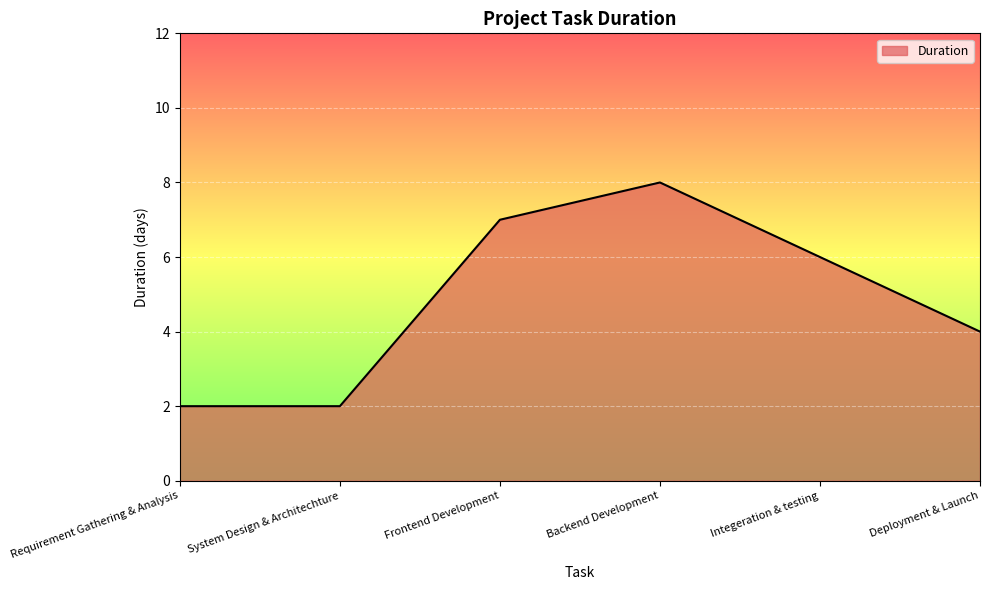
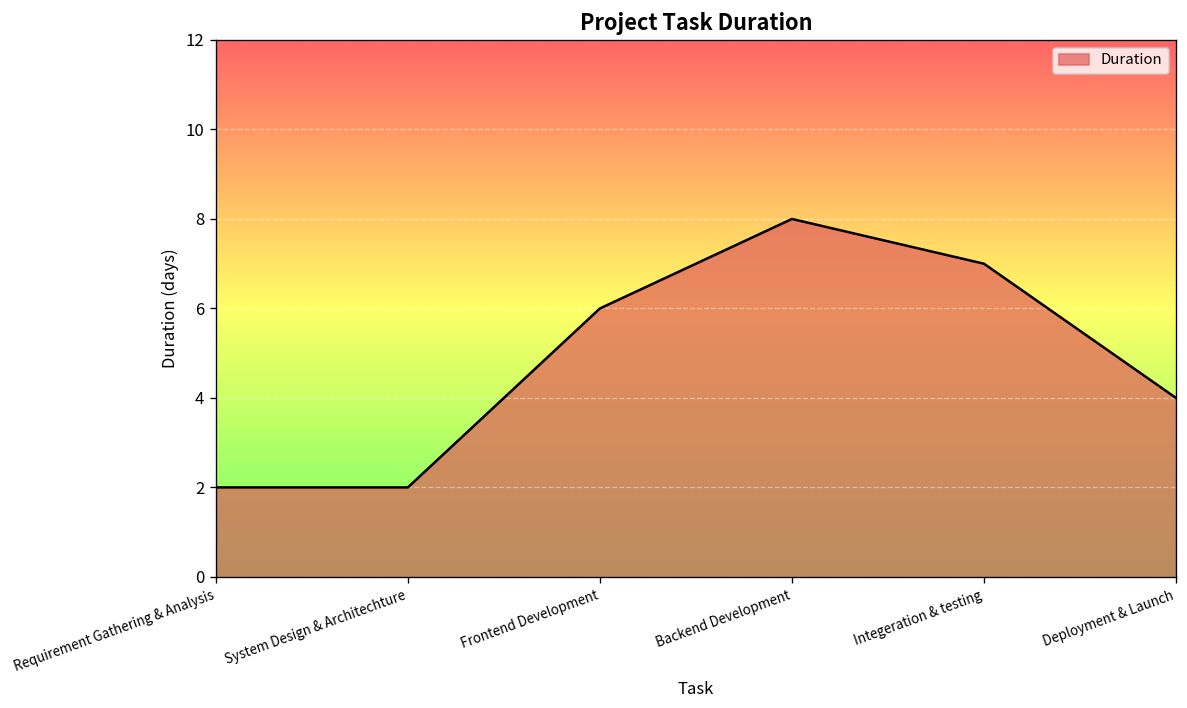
Frontend Development: 7 -> 6
Integeration & testing: 6 -> 7
